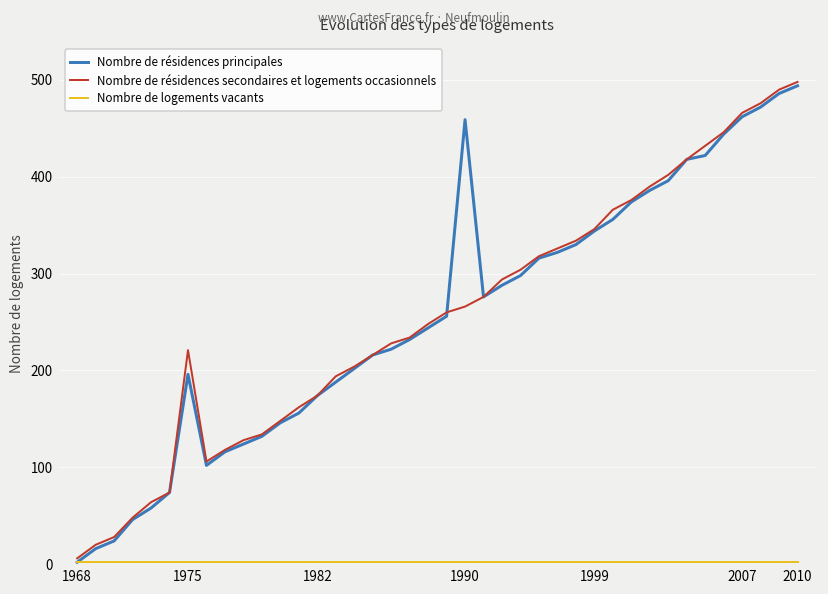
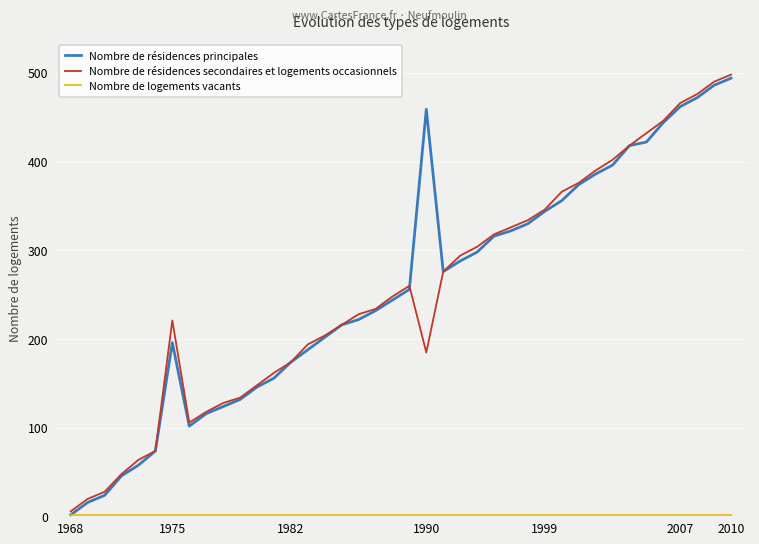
Nombre de résidences secondaires et logements occasionnels, 1990: 270 -> 190
